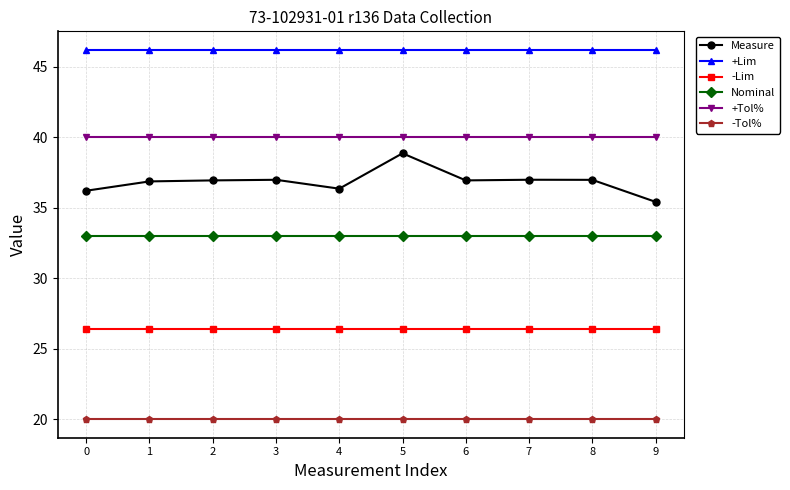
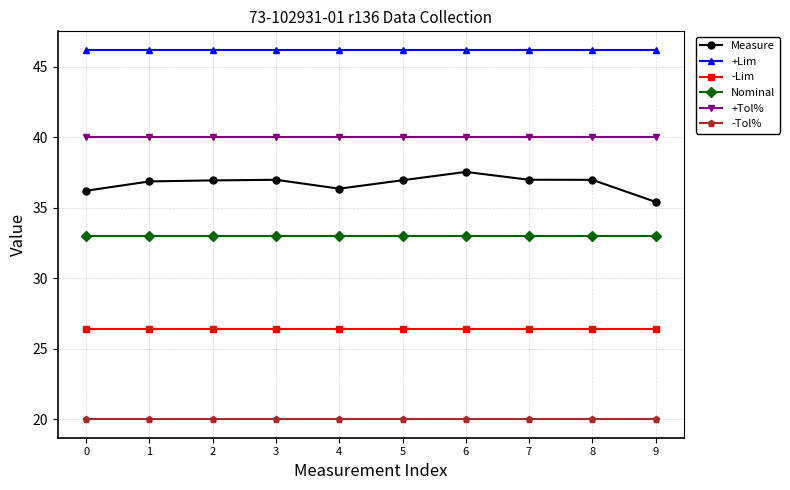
Measure, 5: 38.9 -> 37.0
Measure, 6: 36.9 -> 37.5
